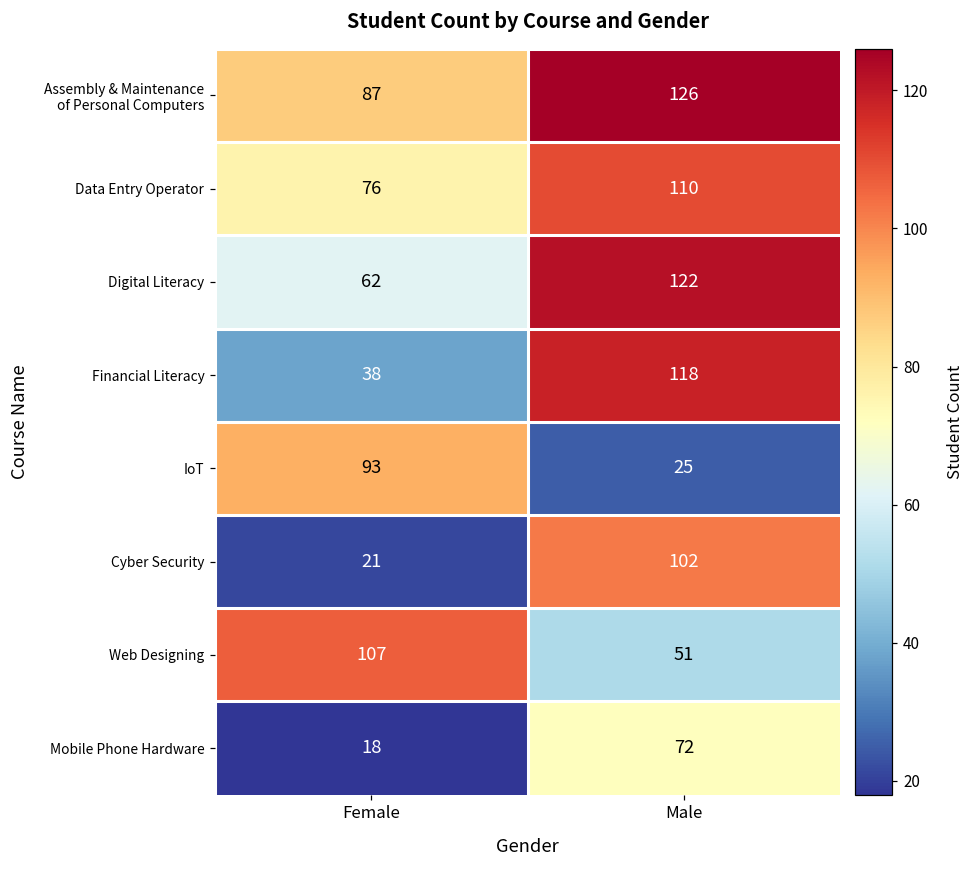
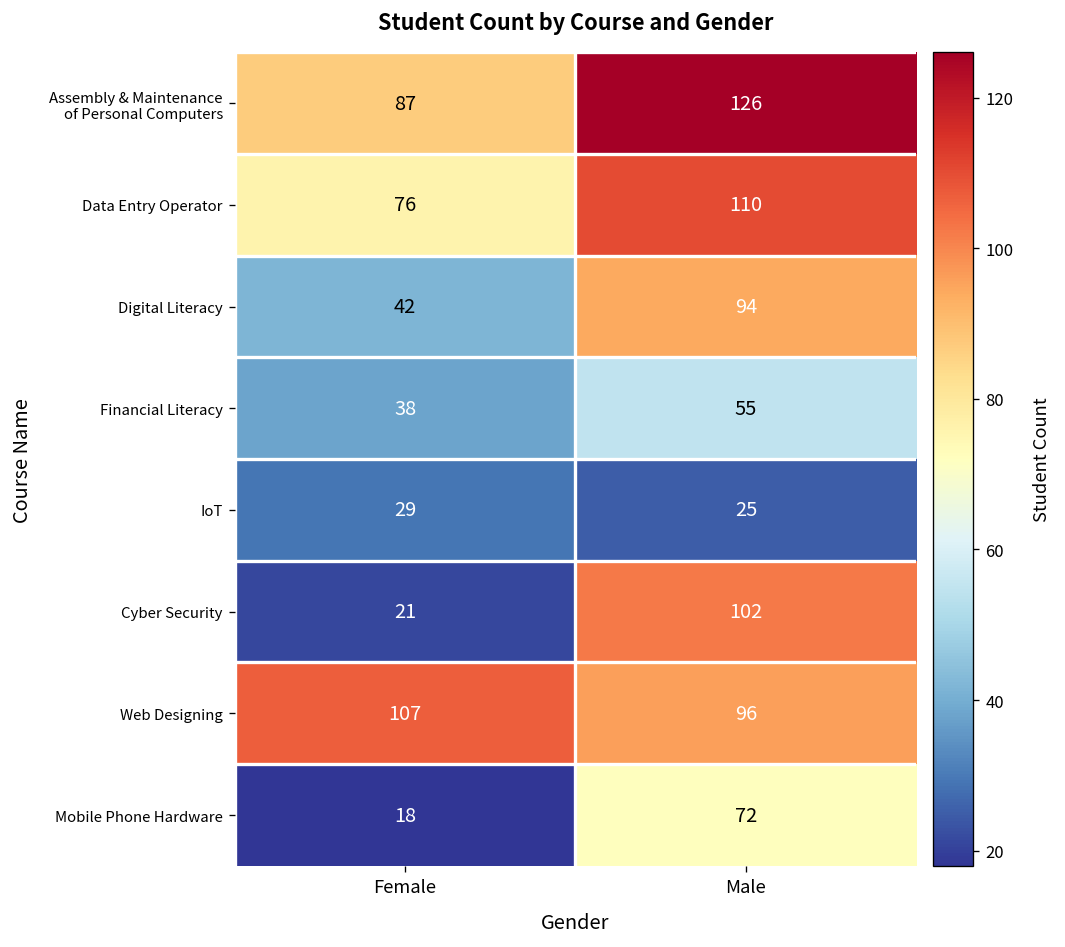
Digital Literacy, Female: 62 -> 42
Digital Literacy, Male: 122 -> 94
Financial Literacy, Male: 118 -> 55
IoT, Female: 93 -> 29
Web Designing, Male: 51 -> 96
